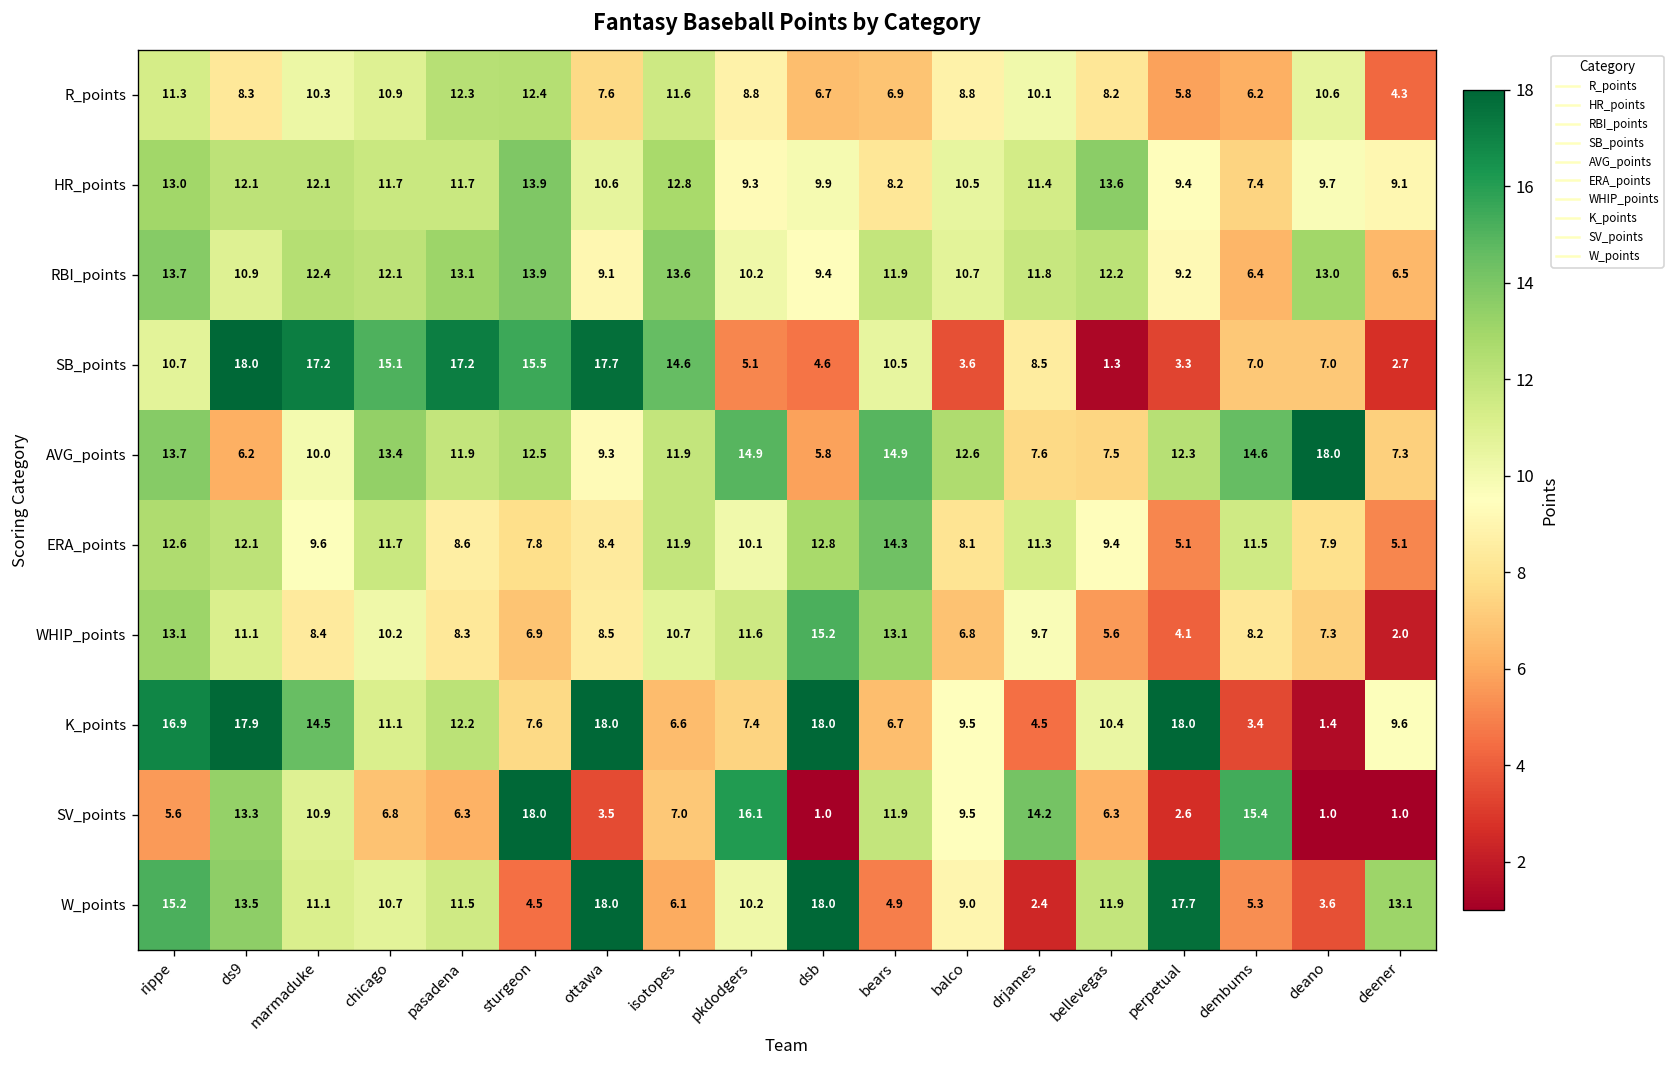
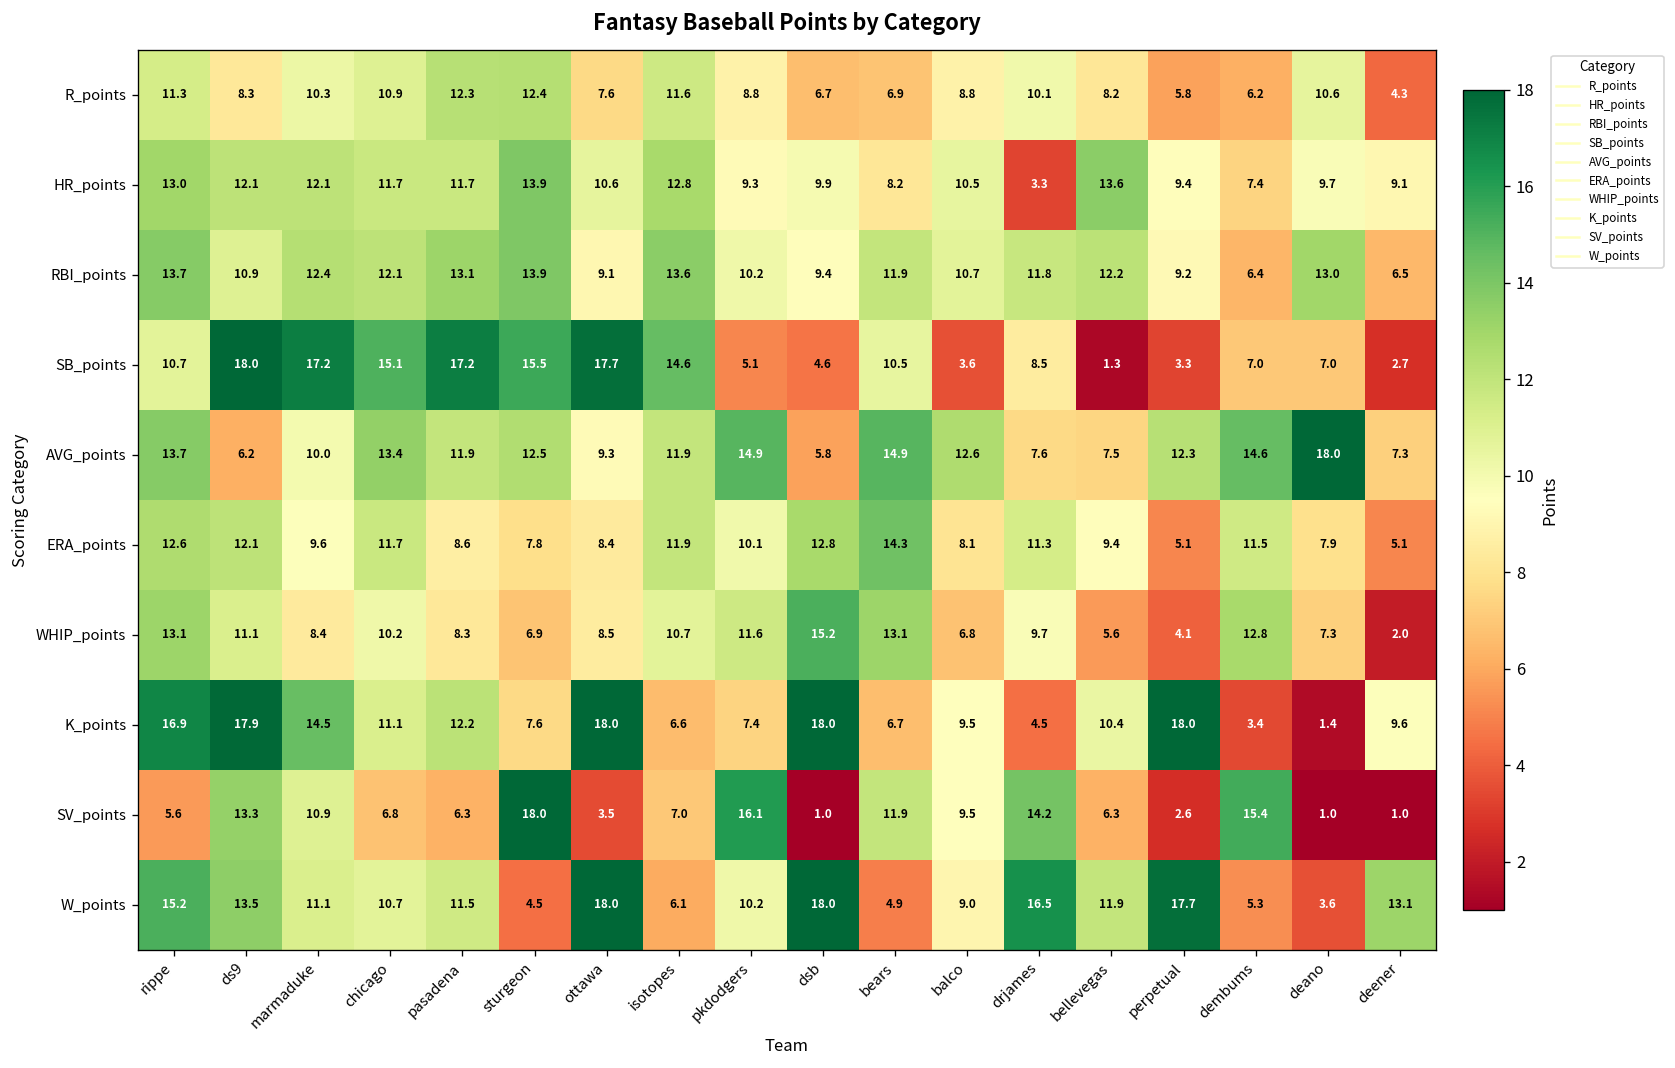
HR_points, drjames: 11.4 -> 3.3
WHIP_points, dembums: 8.2 -> 12.8
W_points, drjames: 2.4 -> 16.5
